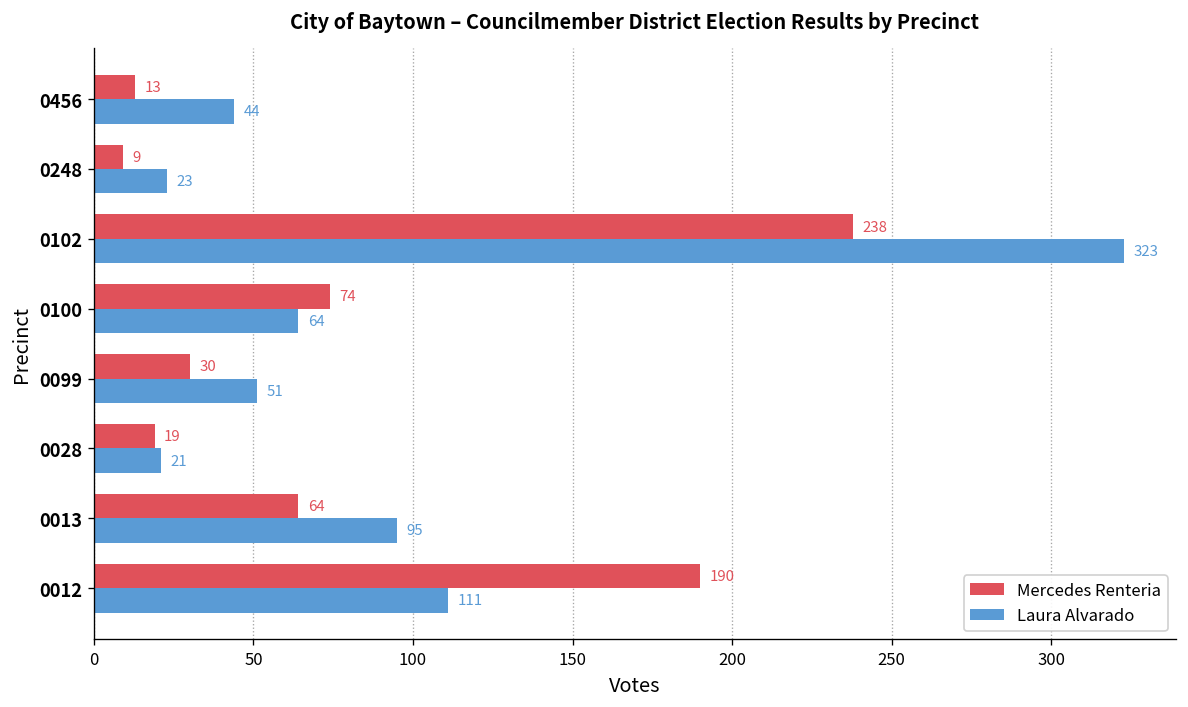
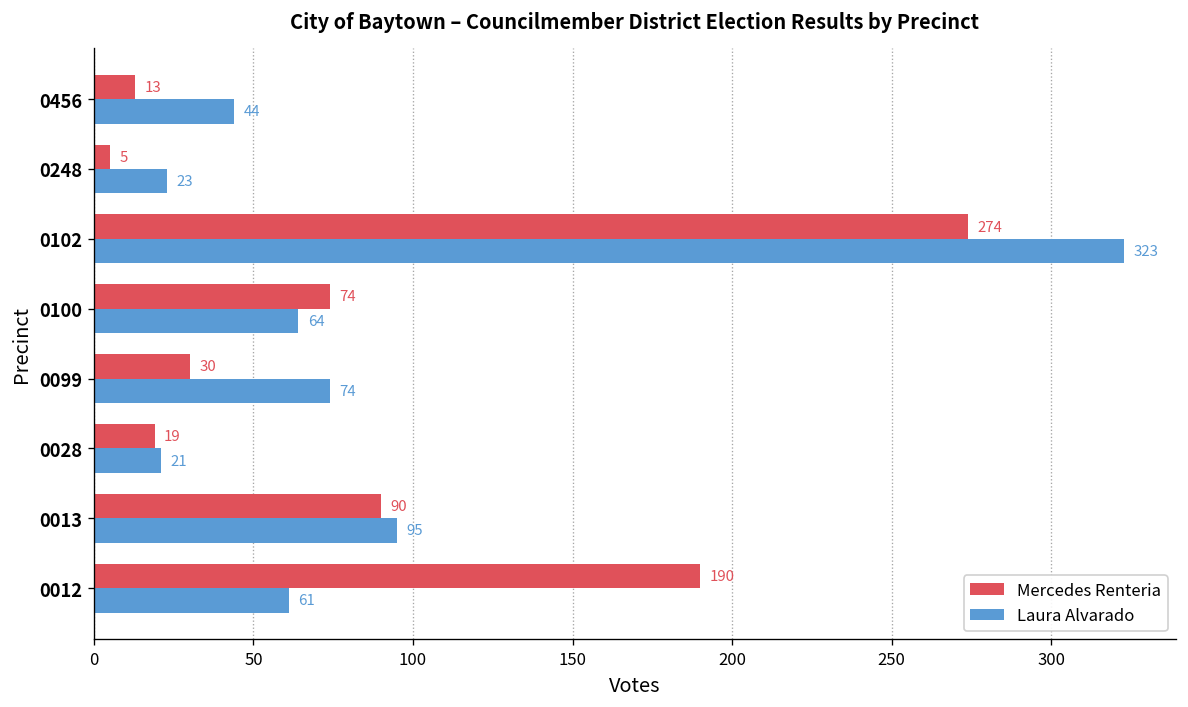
Mercedes Renteria, 0248: 9 -> 5
Mercedes Renteria, 0102: 238 -> 274
Laura Alvarado, 0099: 51 -> 74
Mercedes Renteria, 0013: 64 -> 90
Laura Alvarado, 0012: 111 -> 61
